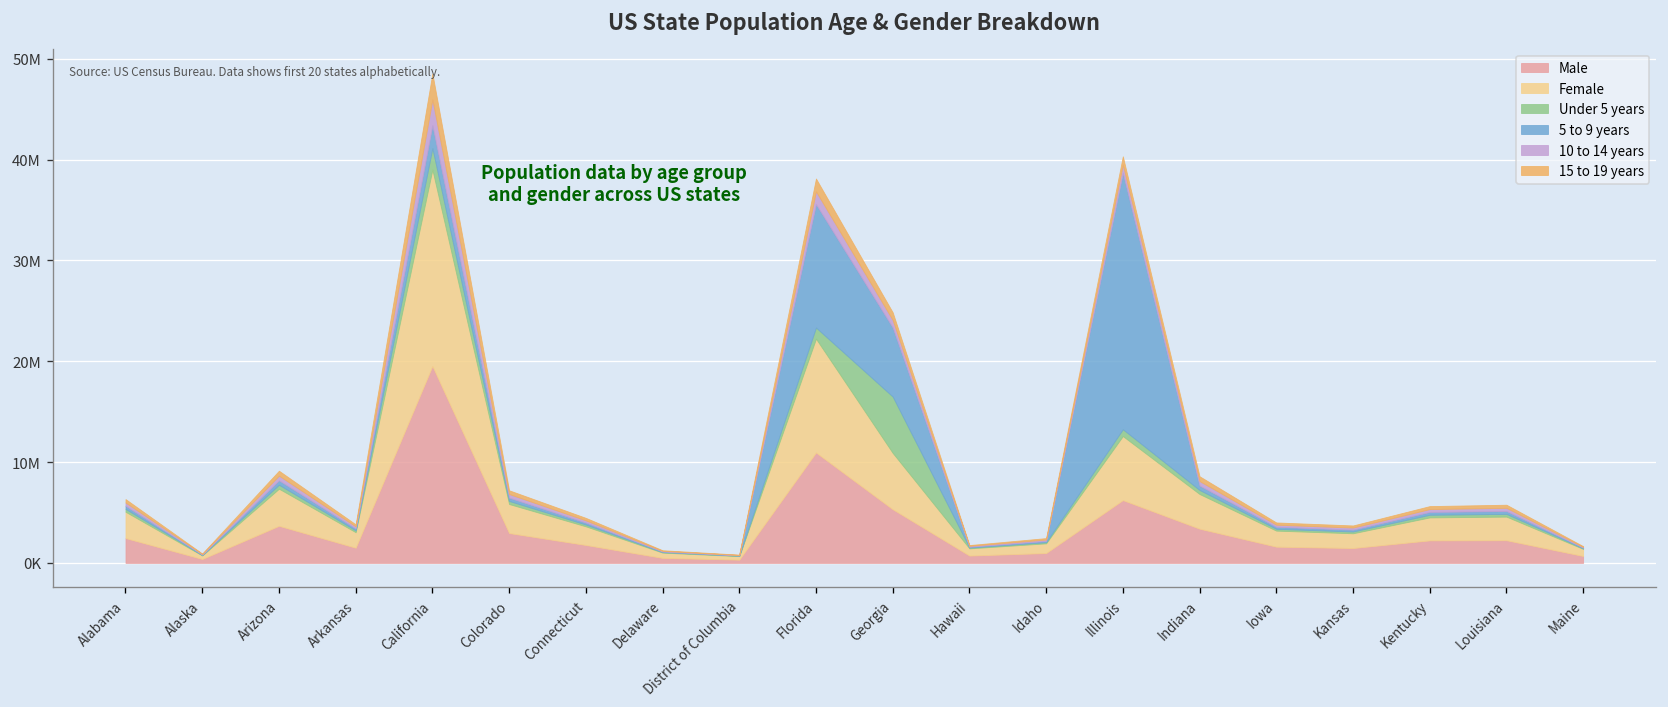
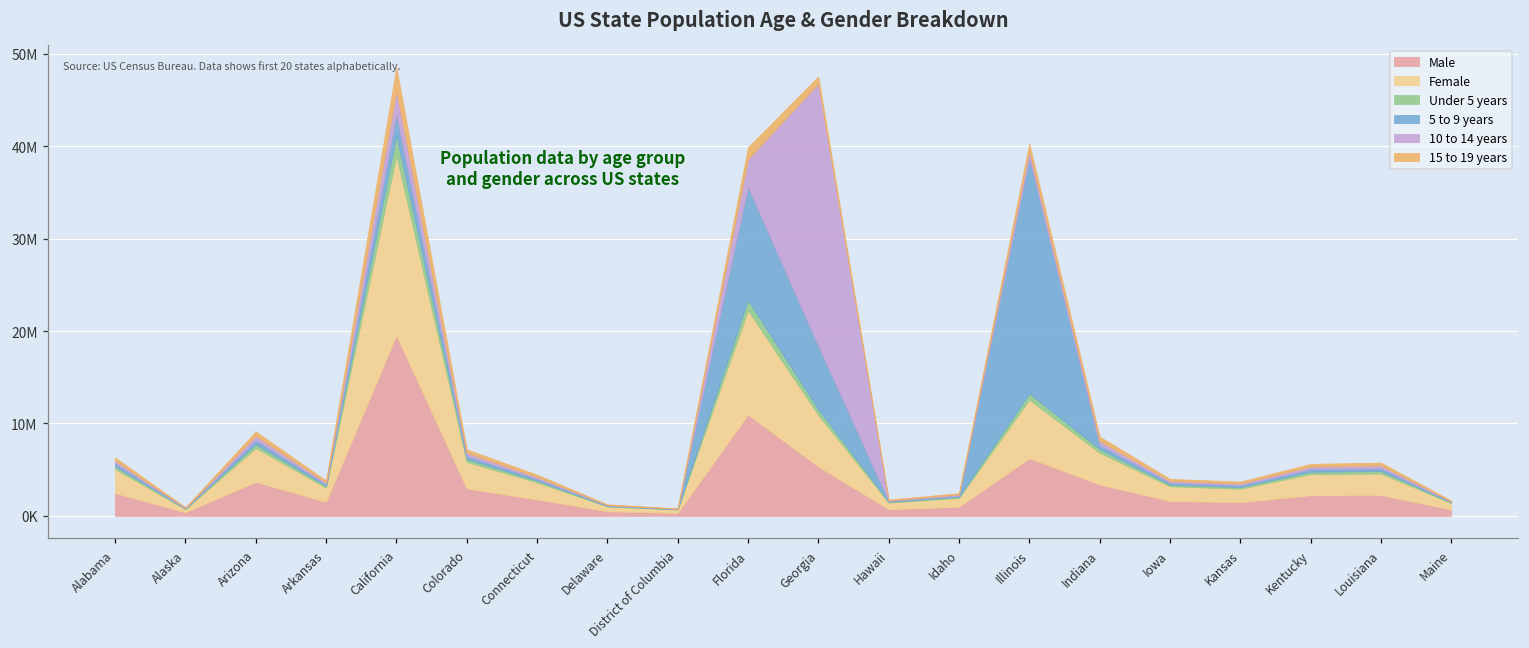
10 to 14 years, Florida: 1000000 -> 3000000
Under 5 years, Georgia: 6000000 -> 1000000
10 to 14 years, Georgia: 1000000 -> 28000000
